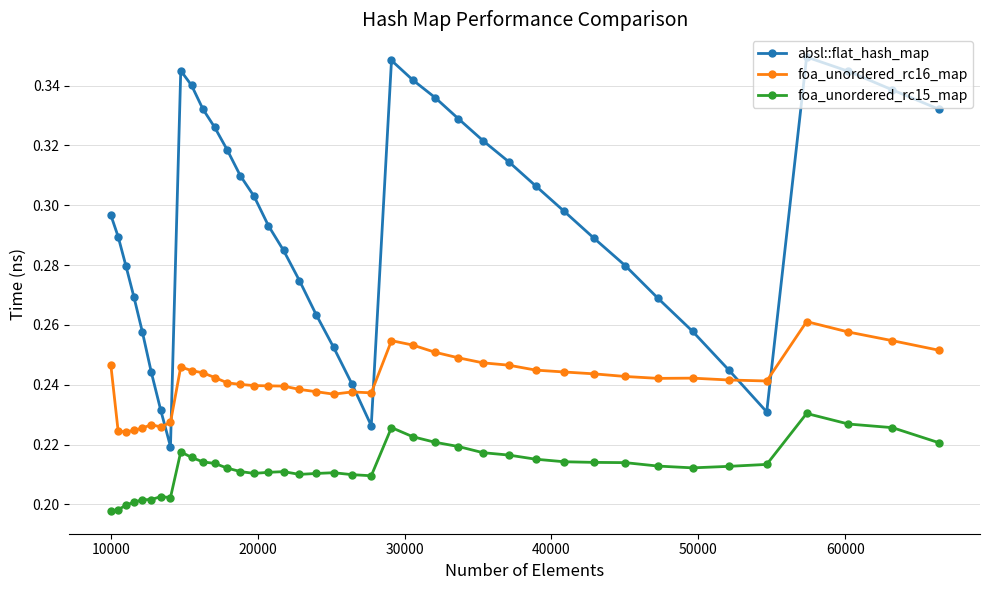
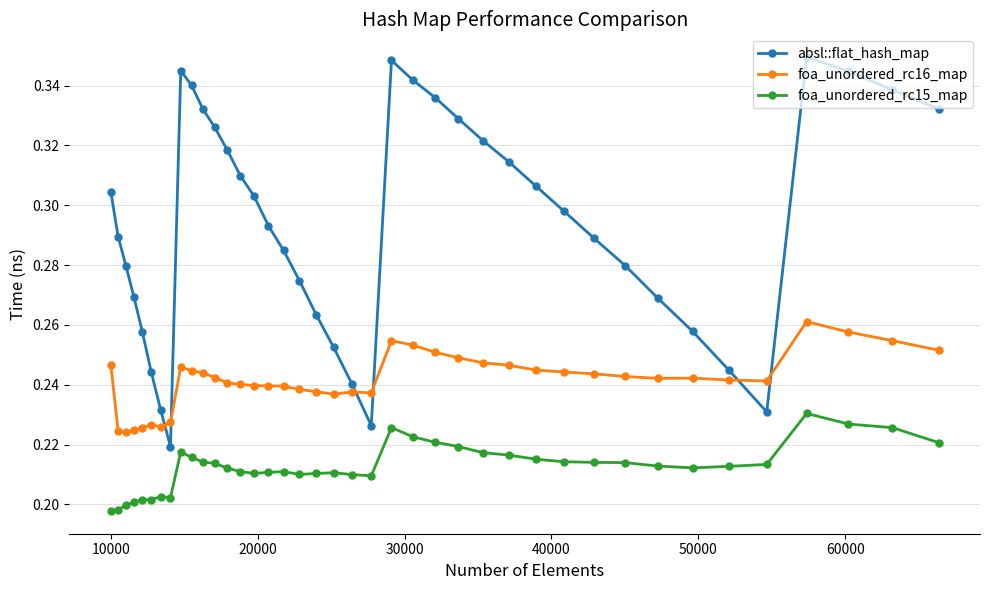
absl::flat_hash_map, 10000: 0.297 -> 0.305
